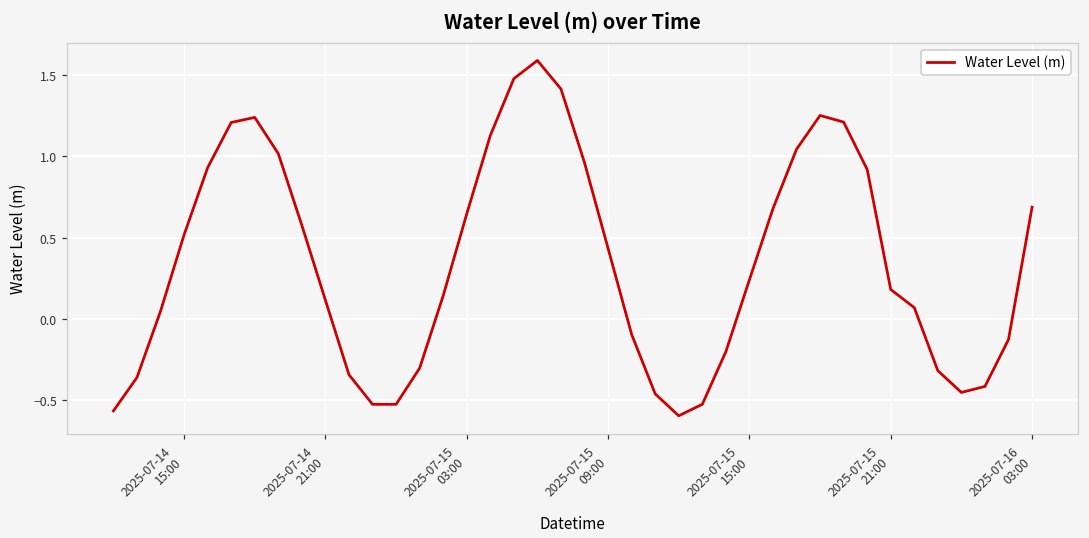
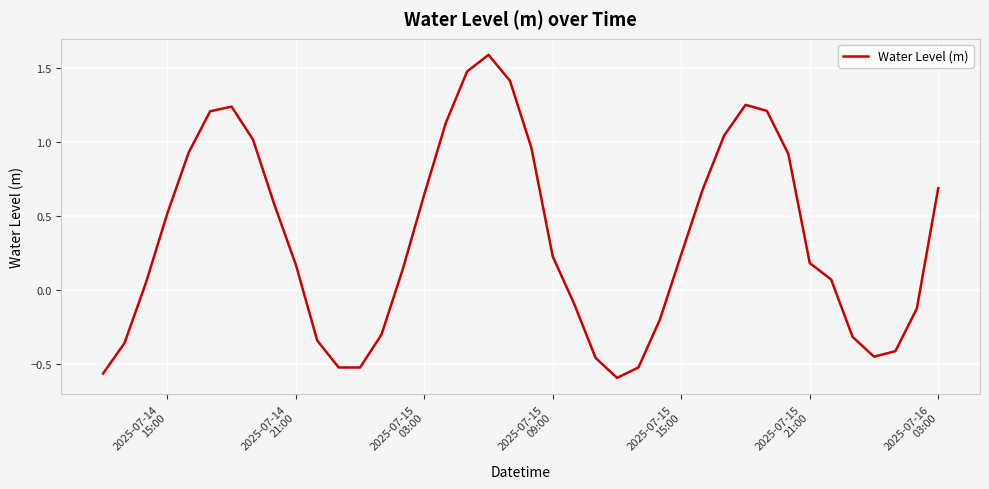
2025-07-14 21:00: 0.12 -> 0.17
2025-07-15 09:00: 0.43 -> 0.22
